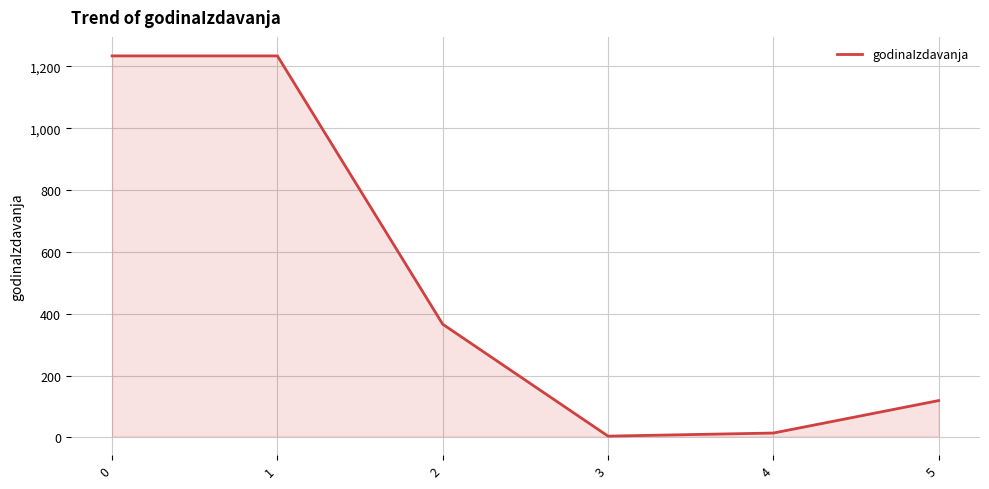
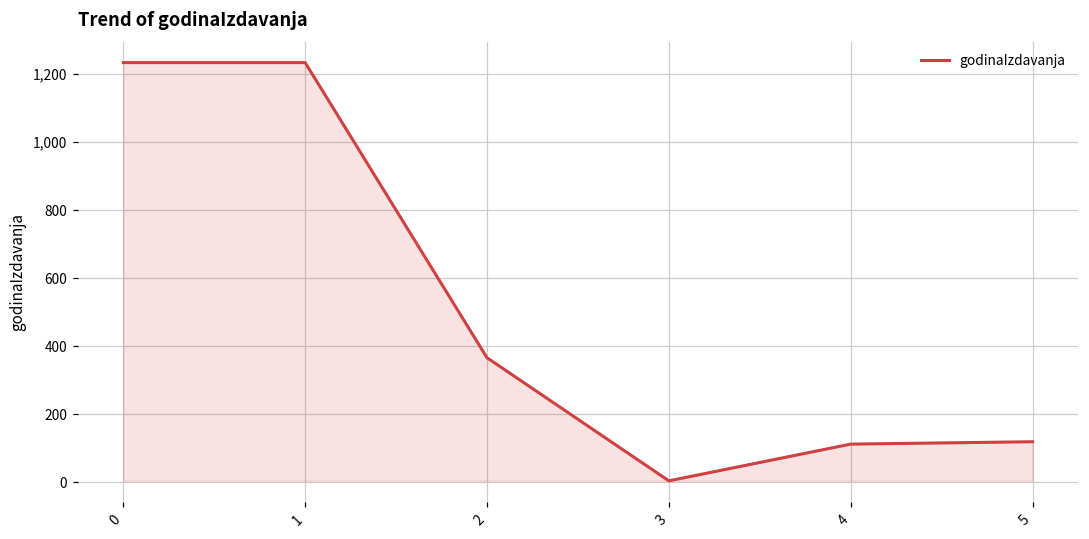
4: 10 -> 110
